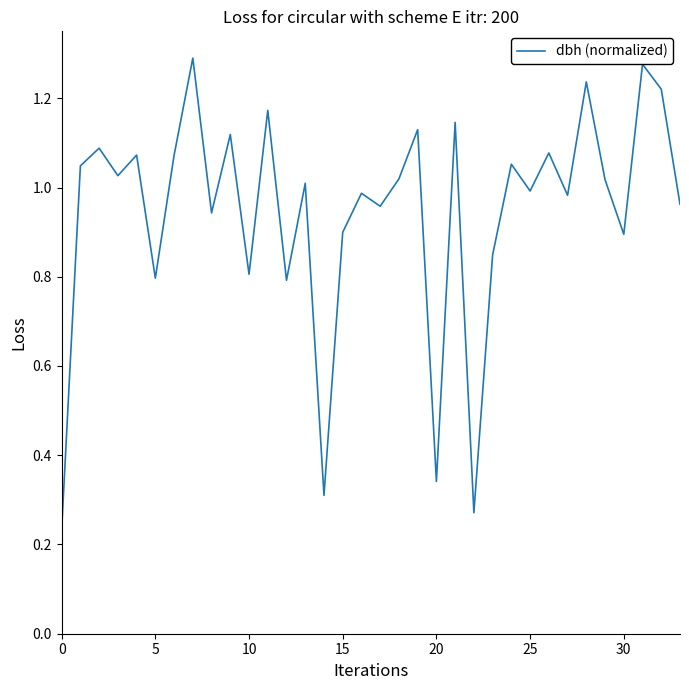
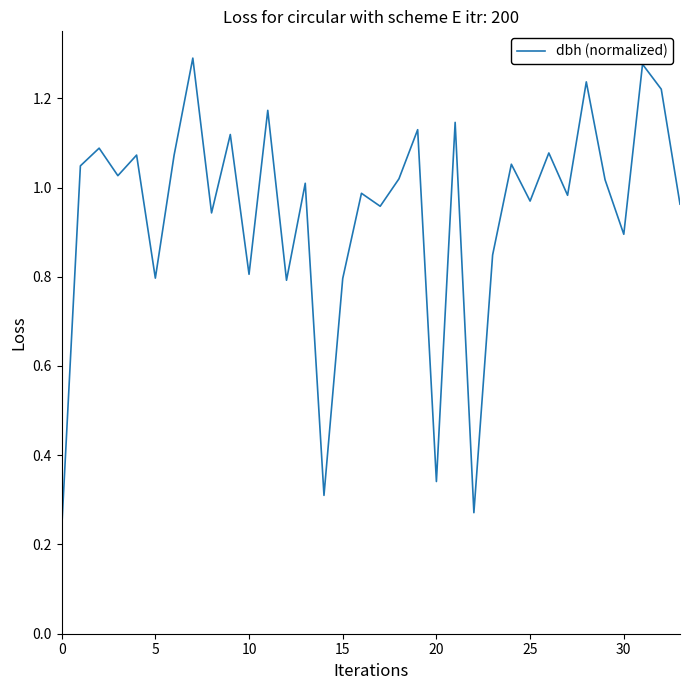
15: 0.90 -> 0.80
25: 0.99 -> 0.97
